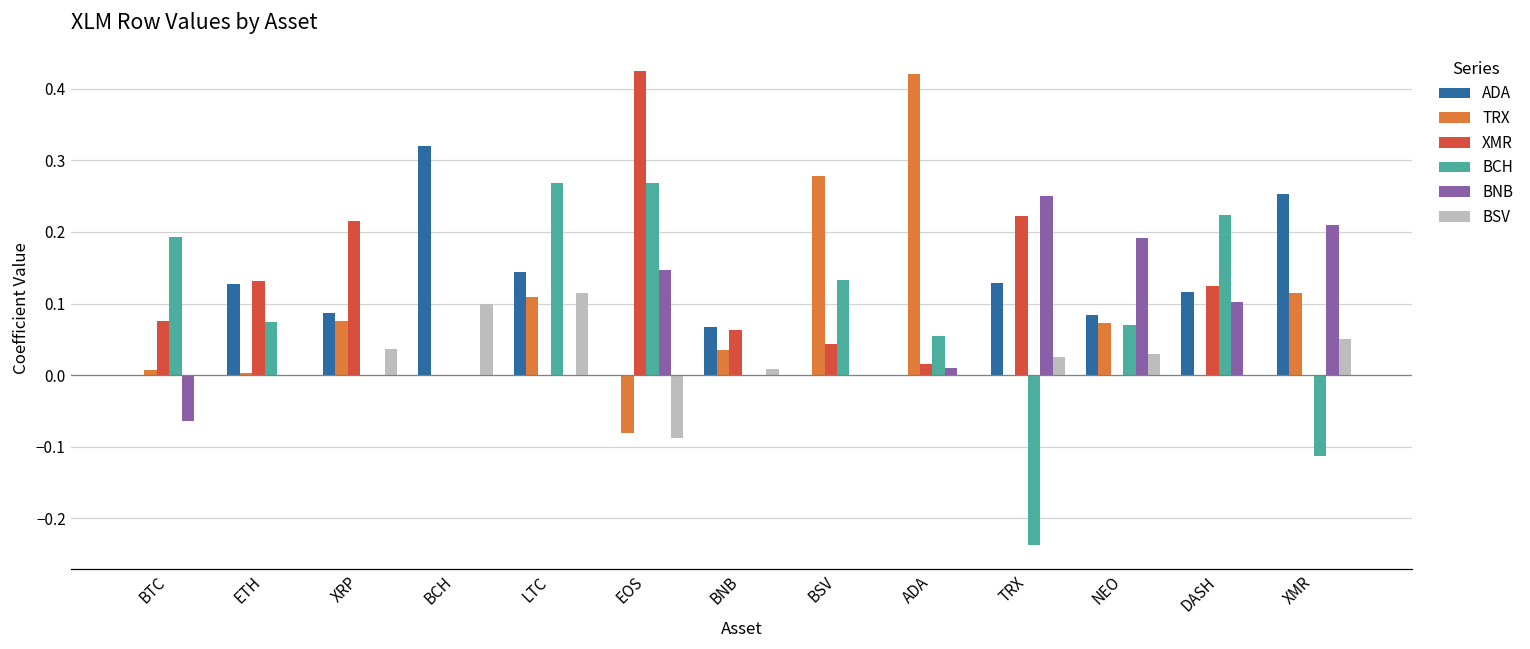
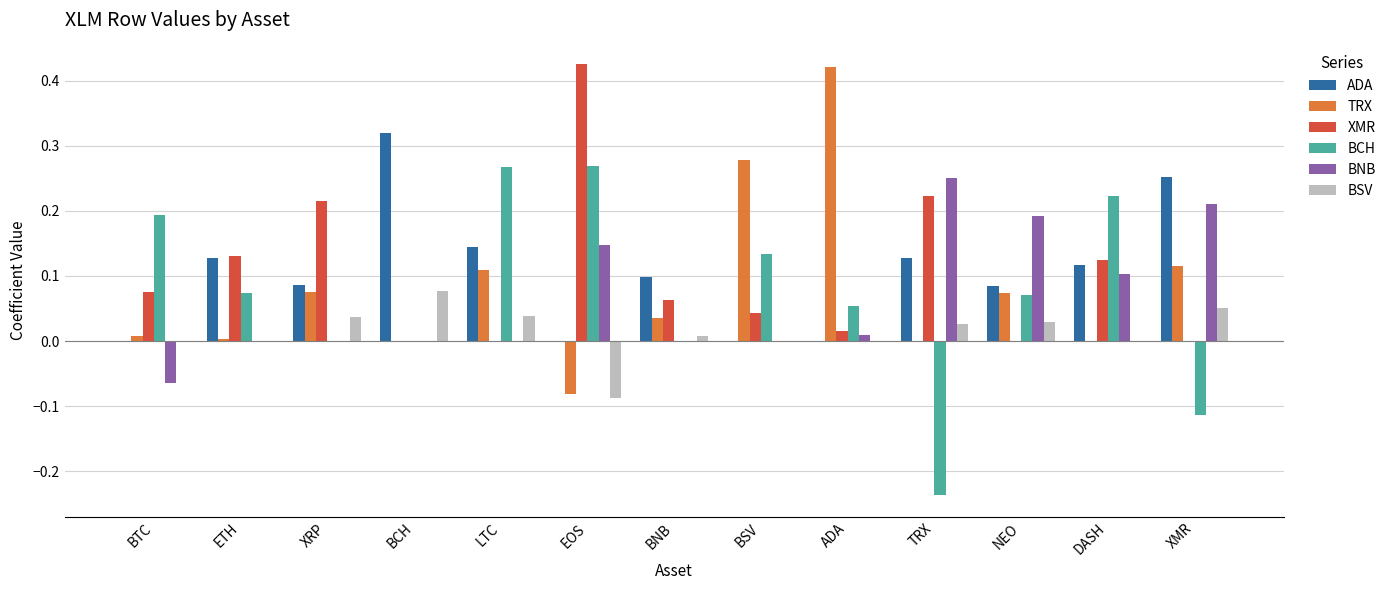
BSV, BCH: 0.10 -> 0.08
BSV, LTC: 0.11 -> 0.04
ADA, BNB: 0.07 -> 0.10
